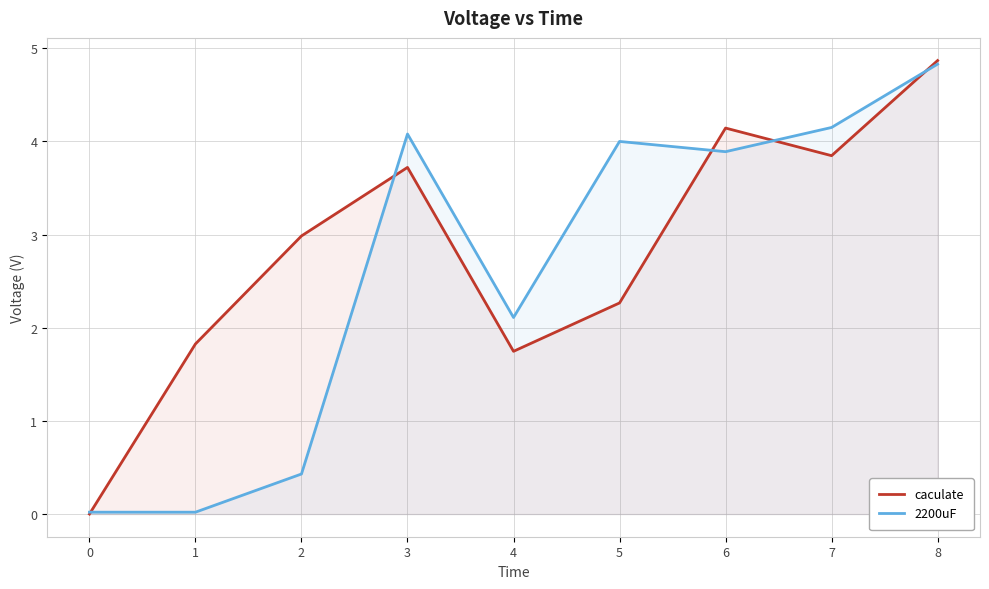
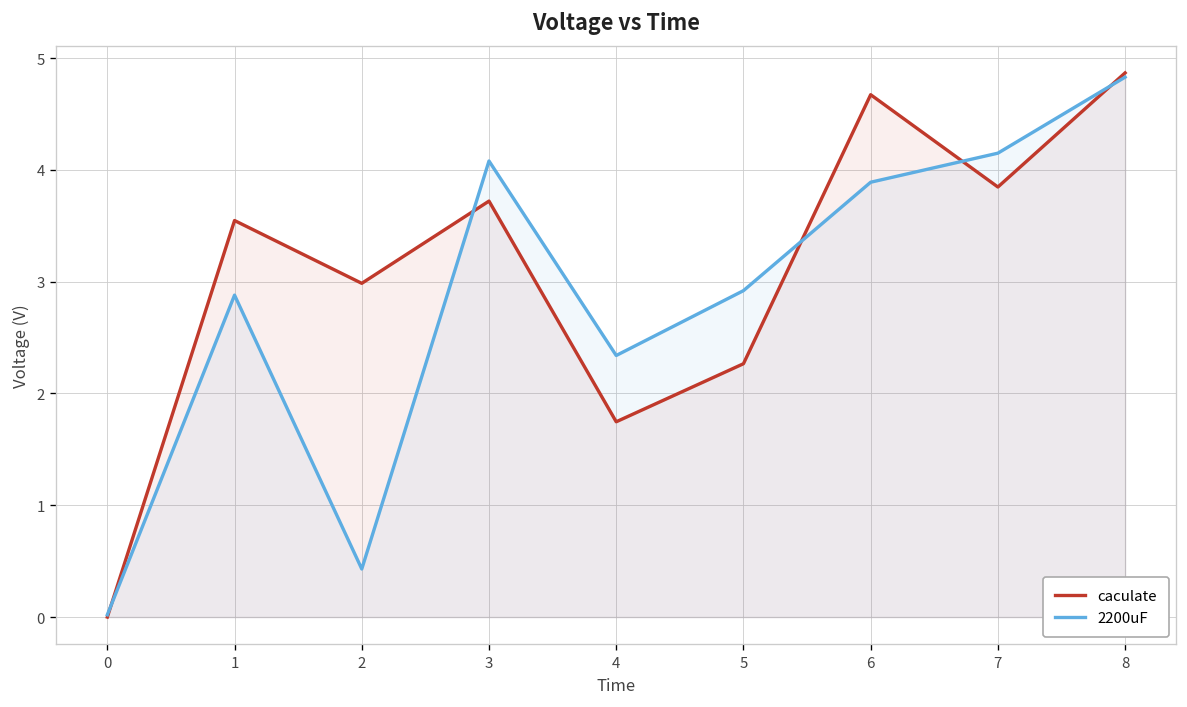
caculate, 1: 1.8 -> 3.5
2200uF, 1: 0.0 -> 2.9
2200uF, 4: 2.1 -> 2.3
2200uF, 5: 4.0 -> 2.9
caculate, 6: 4.1 -> 4.7
